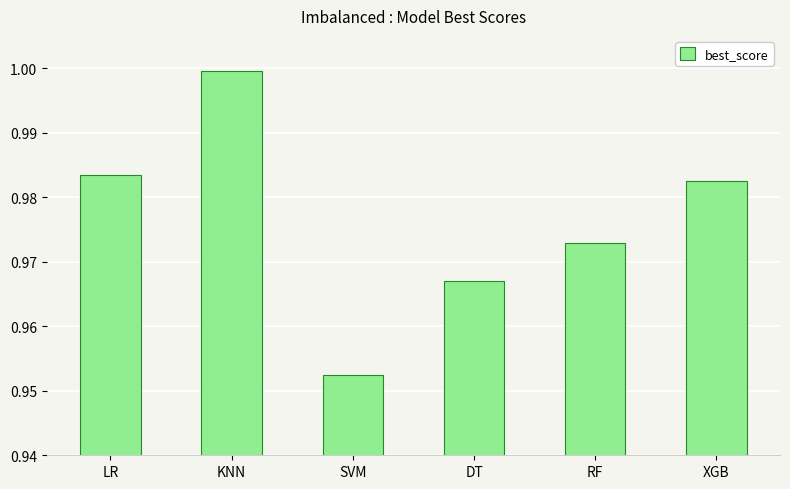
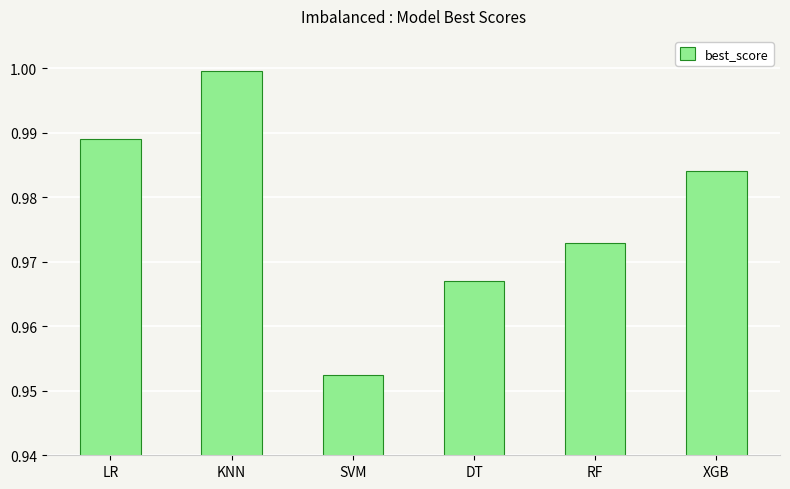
LR: 0.983 -> 0.989
XGB: 0.982 -> 0.984
